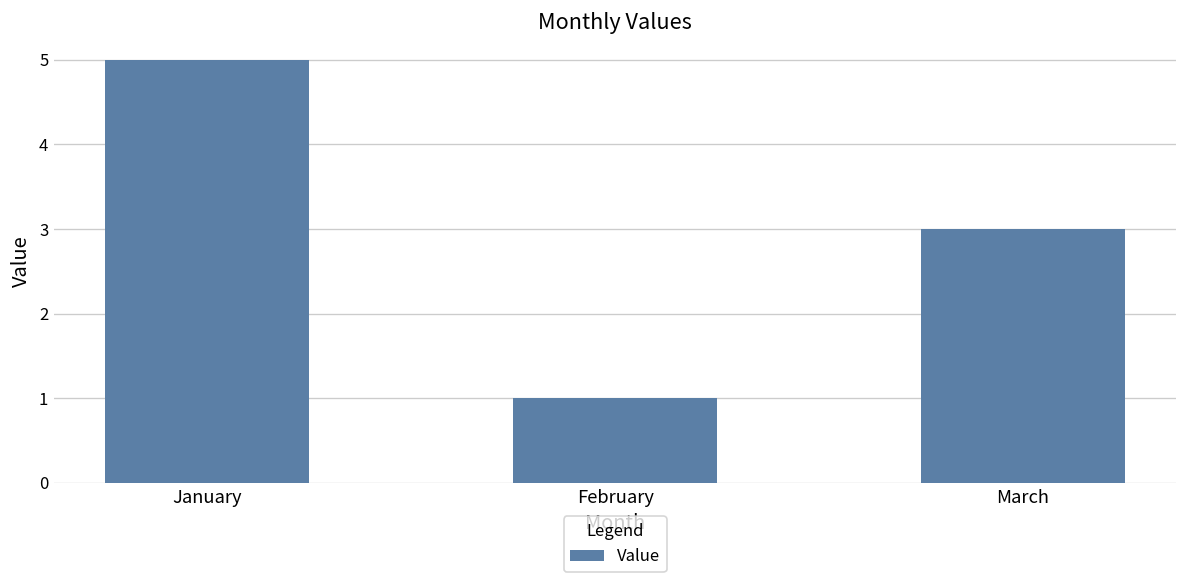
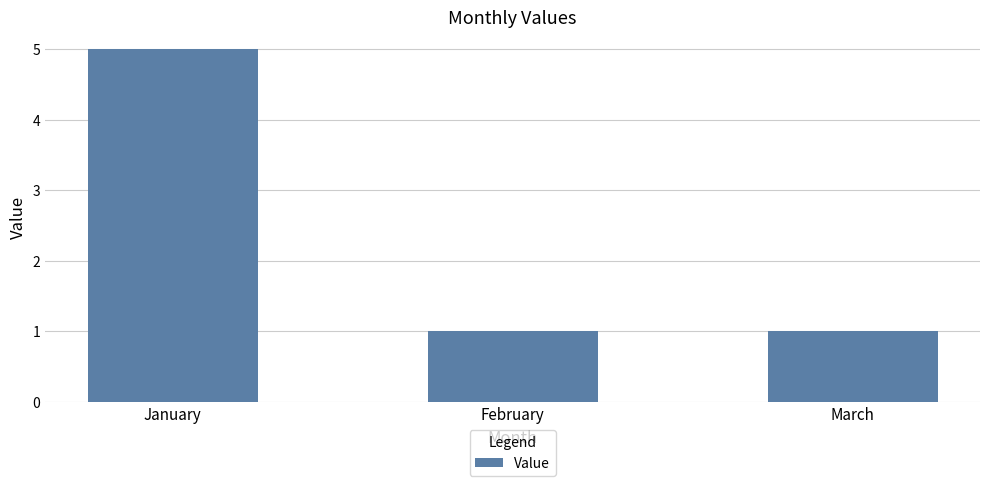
March: 3 -> 1
